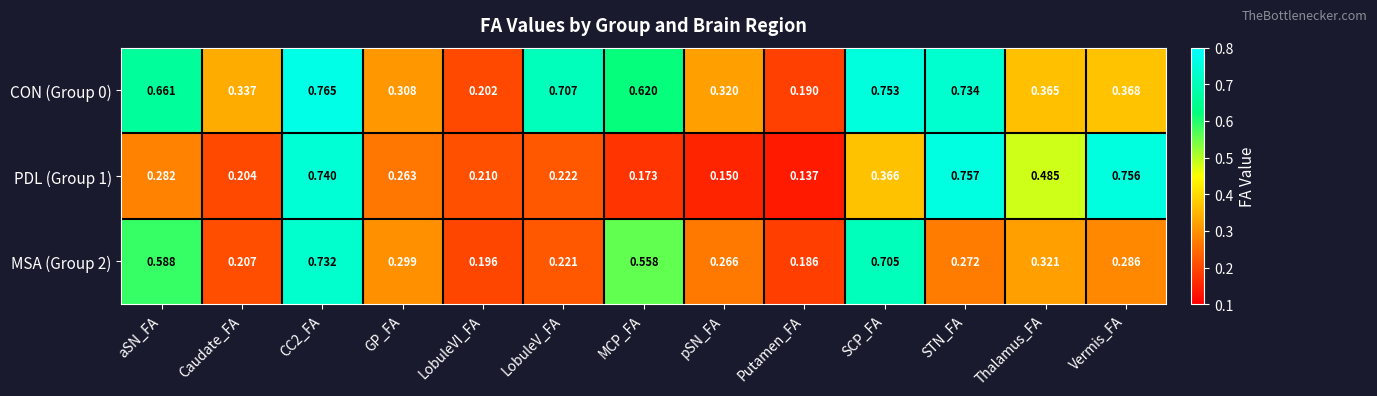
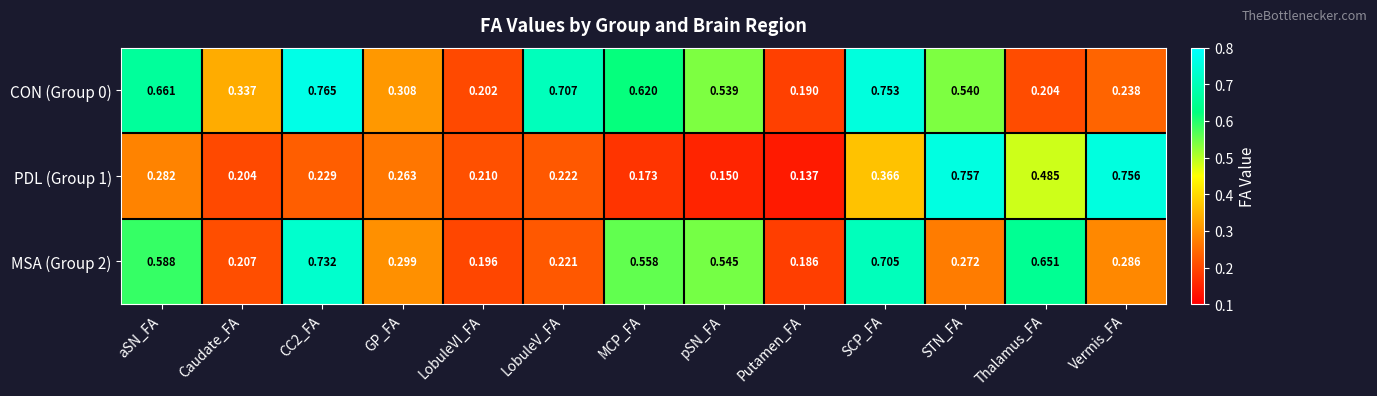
CON (Group 0), pSN_FA: 0.320 -> 0.539
CON (Group 0), STN_FA: 0.734 -> 0.540
CON (Group 0), Thalamus_FA: 0.365 -> 0.204
CON (Group 0), Vermis_FA: 0.368 -> 0.238
PDL (Group 1), CC2_FA: 0.740 -> 0.229
MSA (Group 2), pSN_FA: 0.266 -> 0.545
MSA (Group 2), Thalamus_FA: 0.321 -> 0.651
